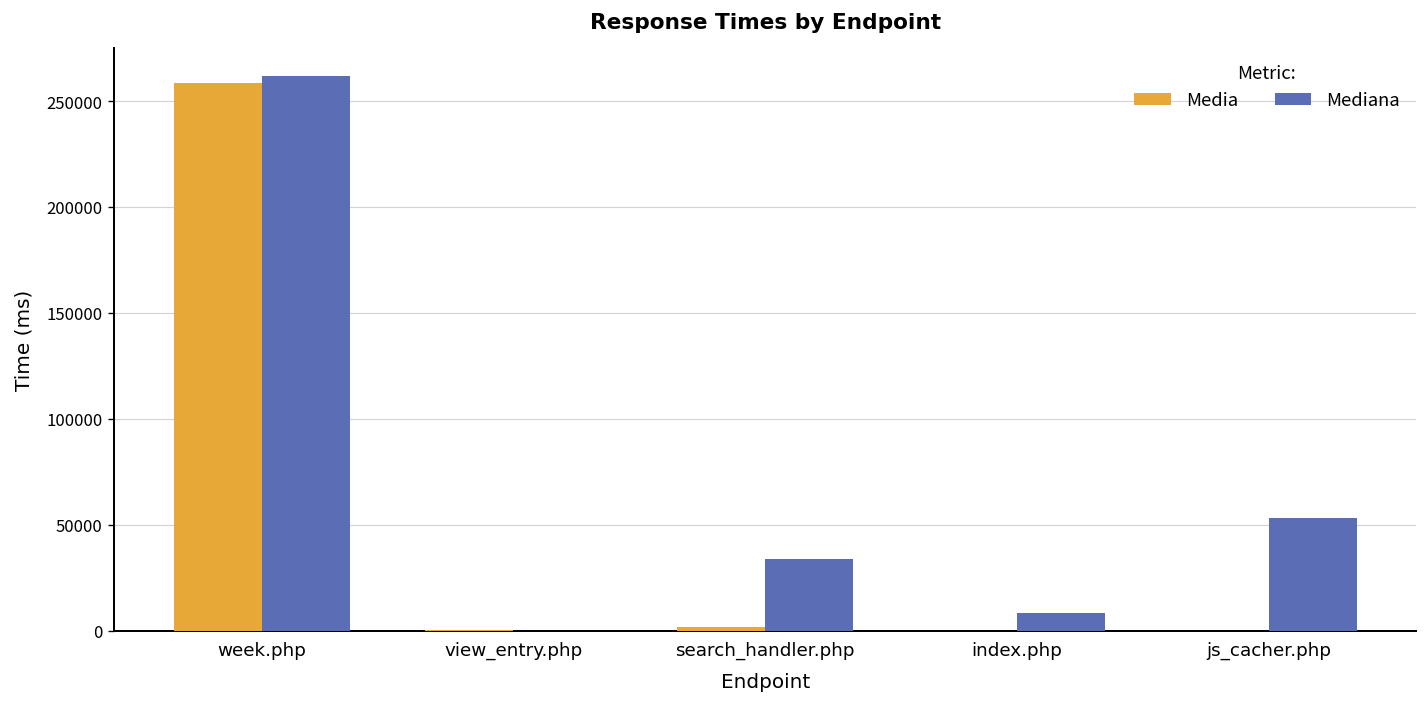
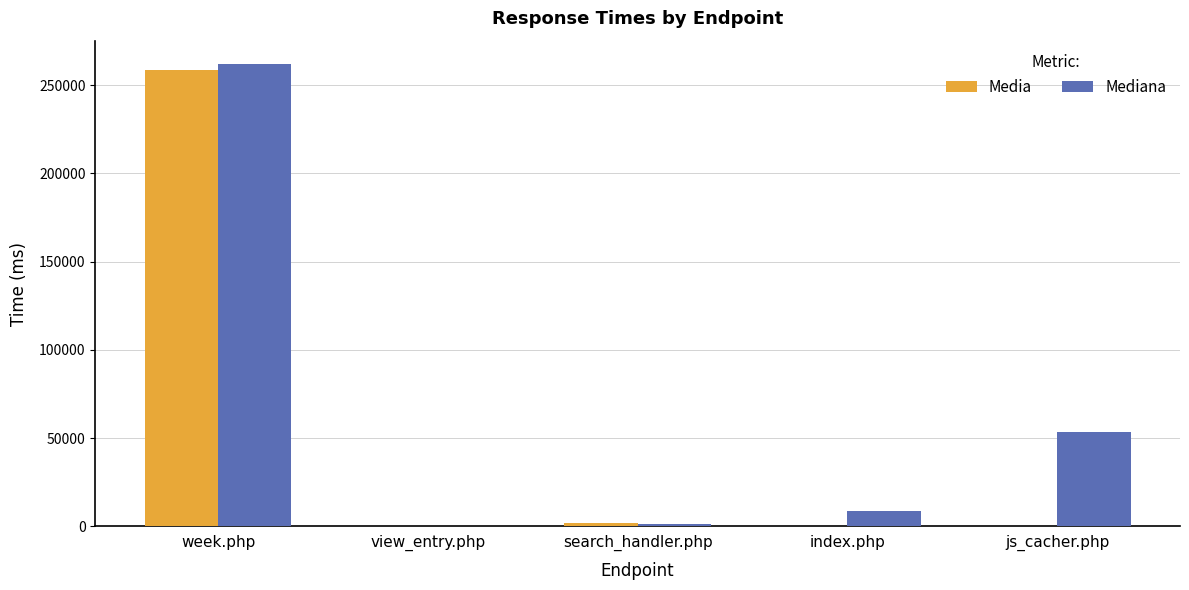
Mediana, search_handler.php: 34000 -> 1000
